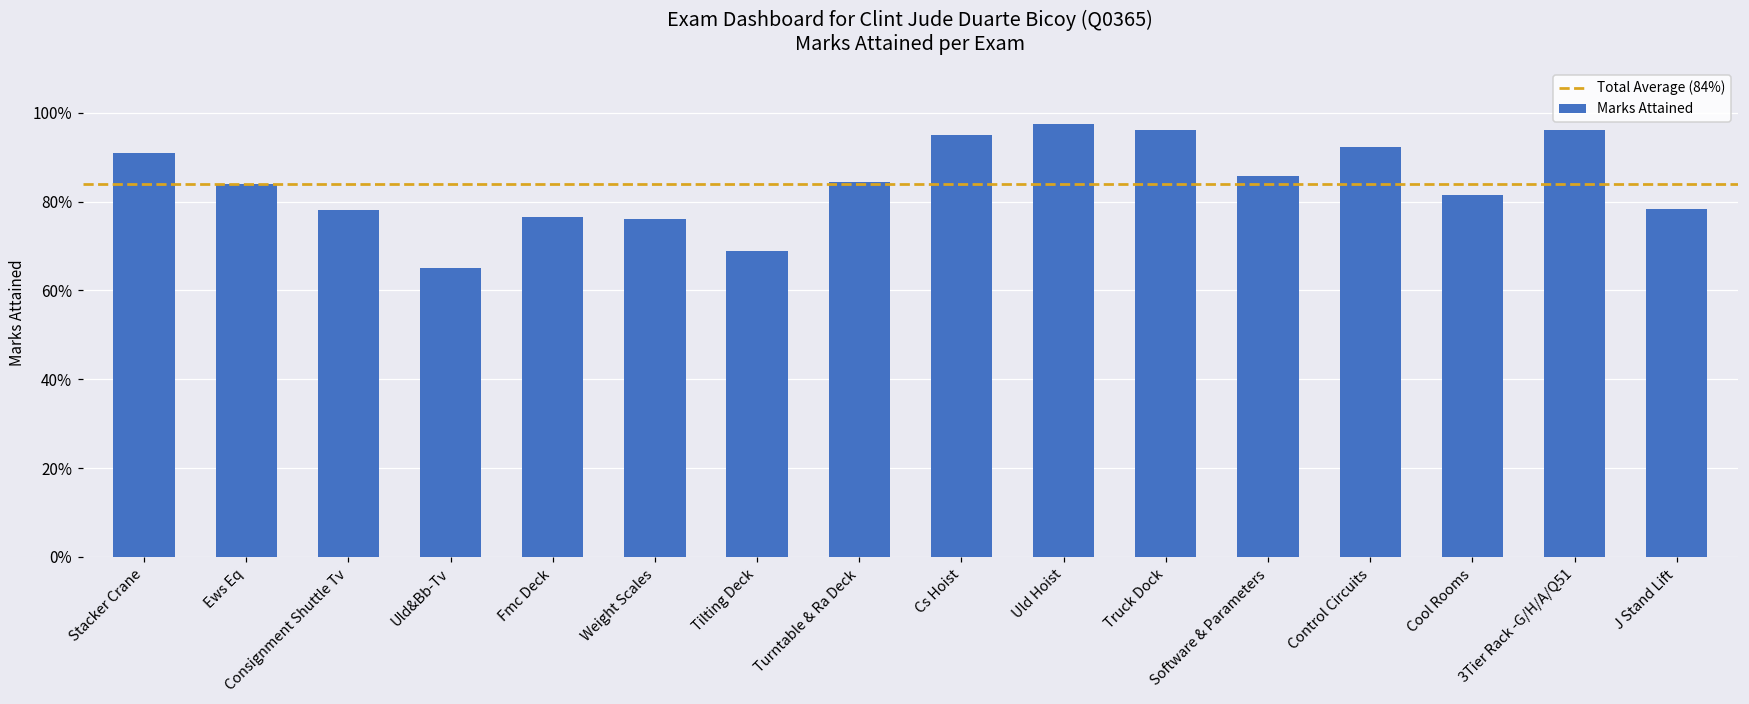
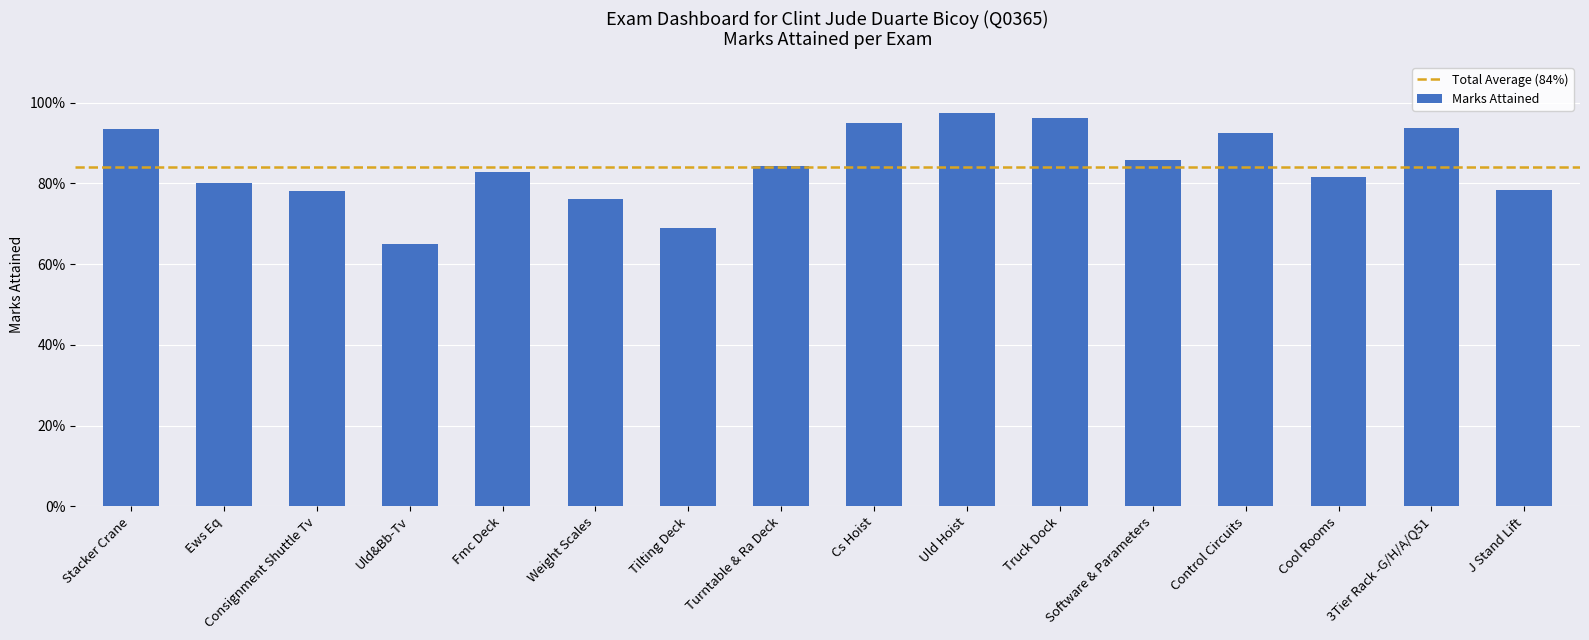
Stacker Crane: 91% -> 94%
Ews Eq: 84% -> 80%
Fmc Deck: 77% -> 83%
3Tier Rack -G/H/A/Q51: 96% -> 94%
